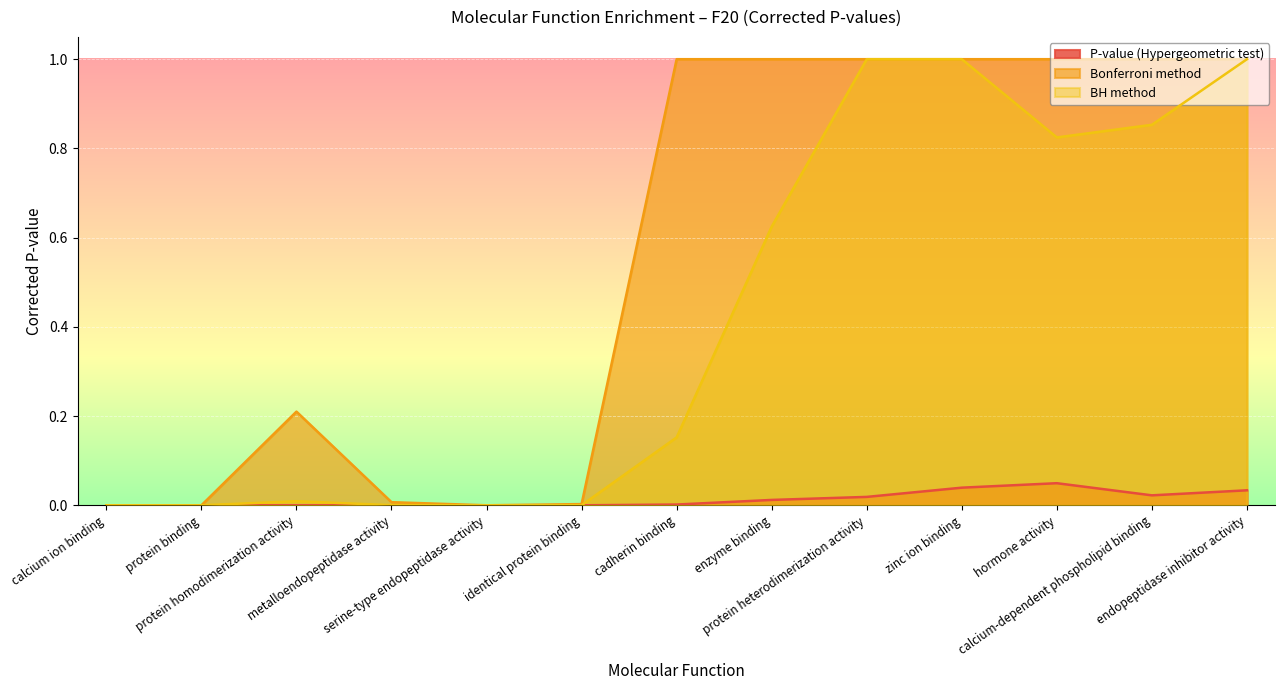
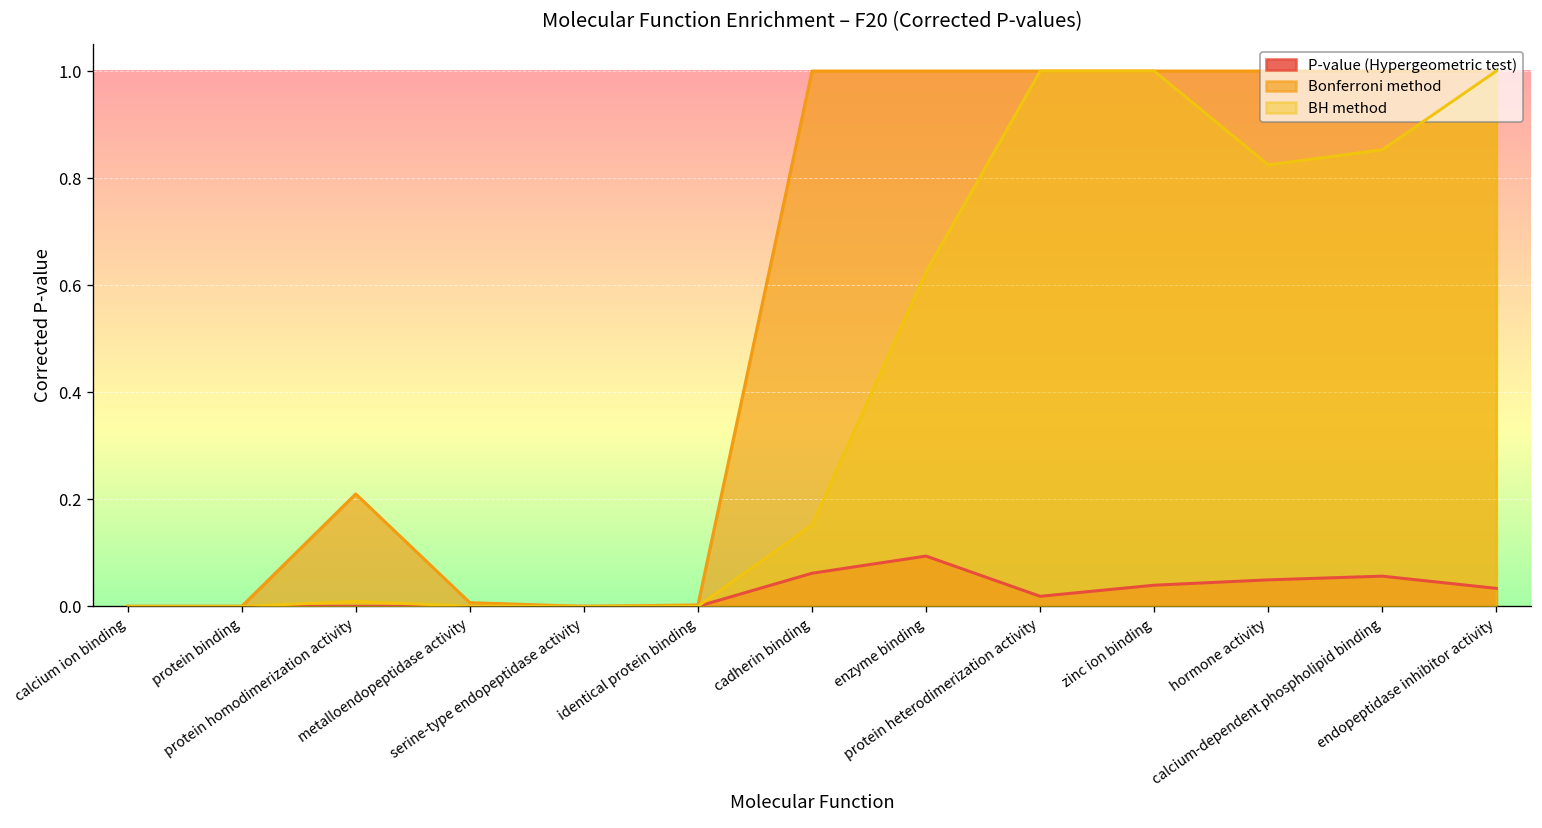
P-value (Hypergeometric test), cadherin binding: 0.00 -> 0.06
P-value (Hypergeometric test), enzyme binding: 0.01 -> 0.09
P-value (Hypergeometric test), calcium-dependent phospholipid binding: 0.02 -> 0.06
